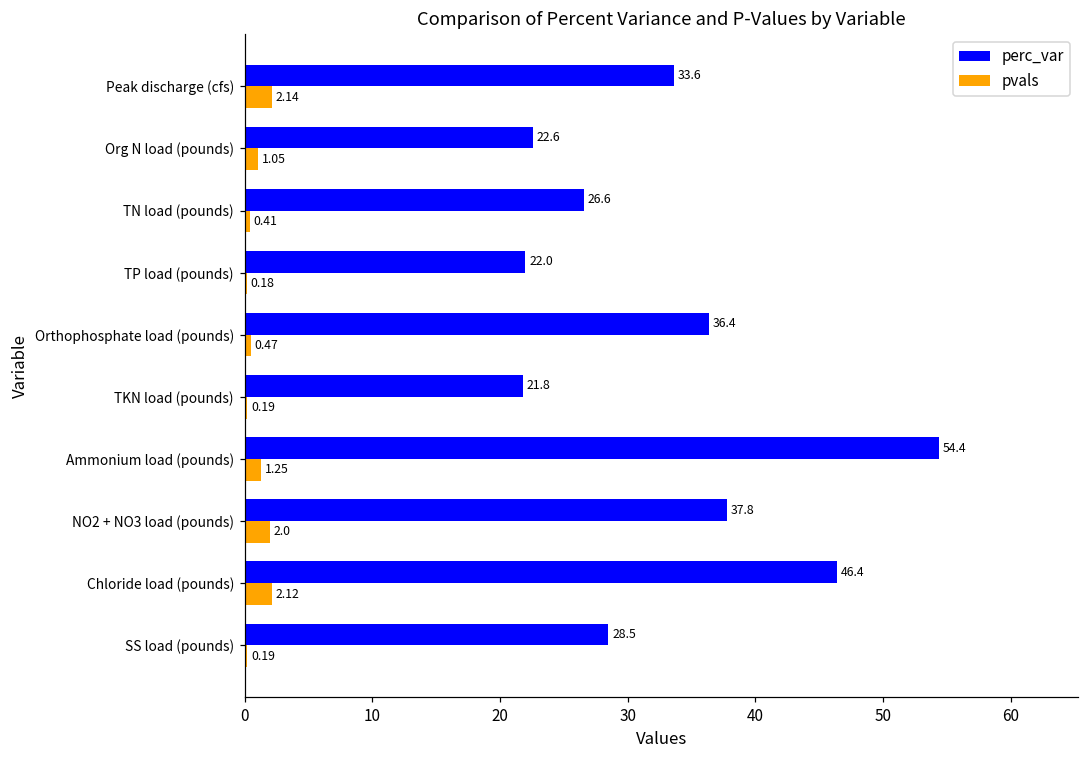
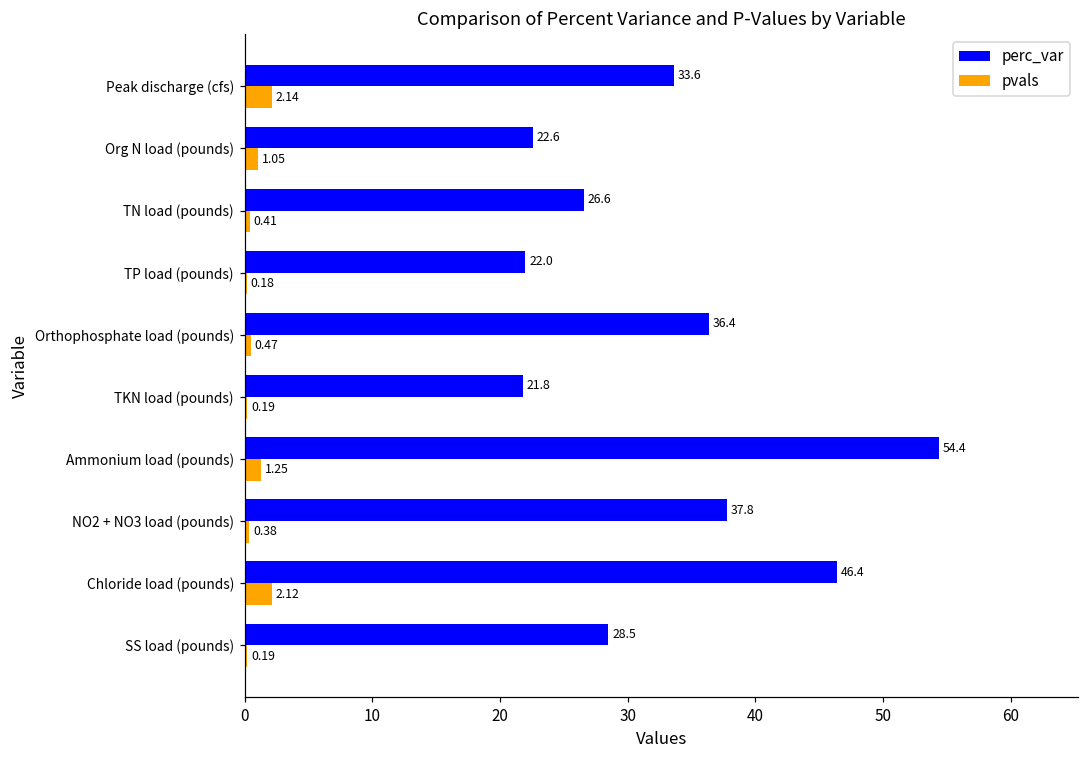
pvals, NO2 + NO3 load (pounds): 2.0 -> 0.38
